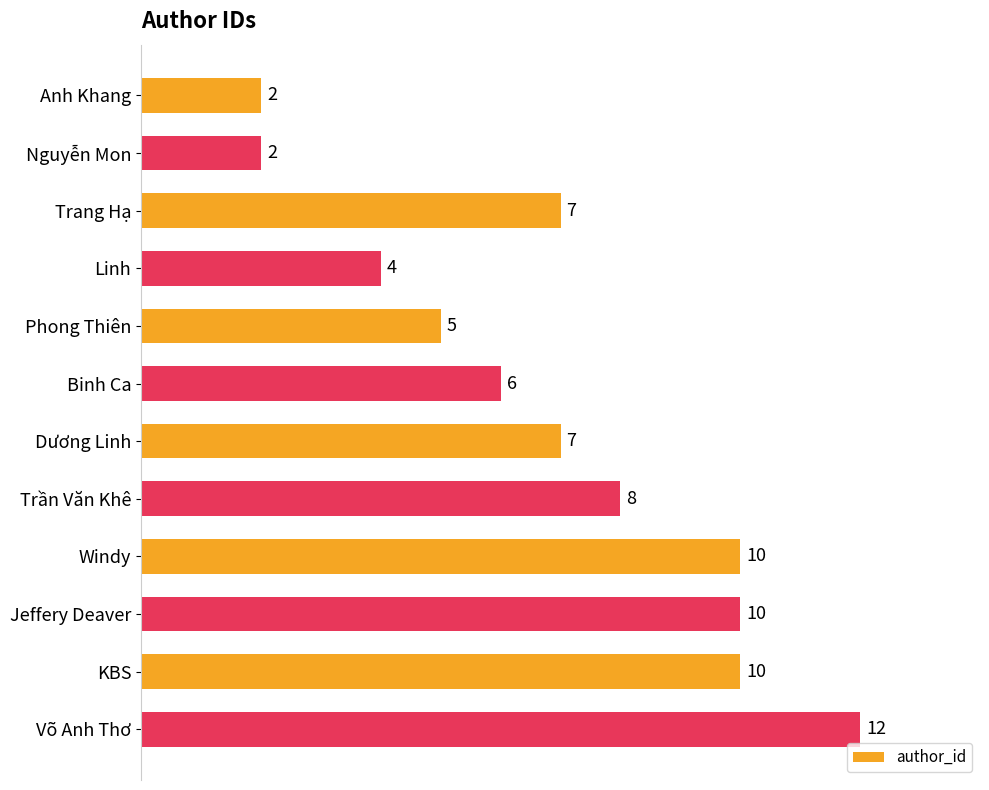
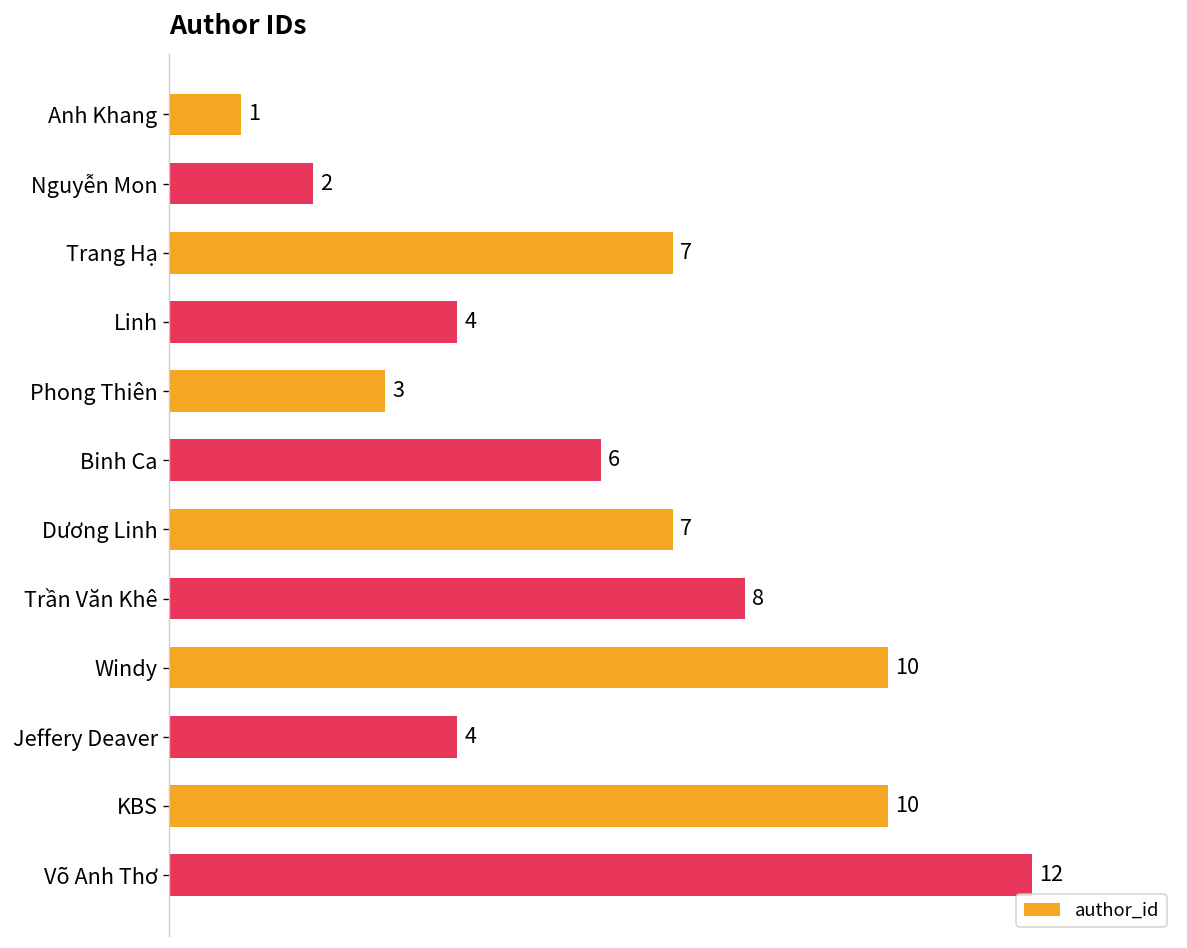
Anh Khang: 2 -> 1
Phong Thiên: 5 -> 3
Jeffery Deaver: 10 -> 4
